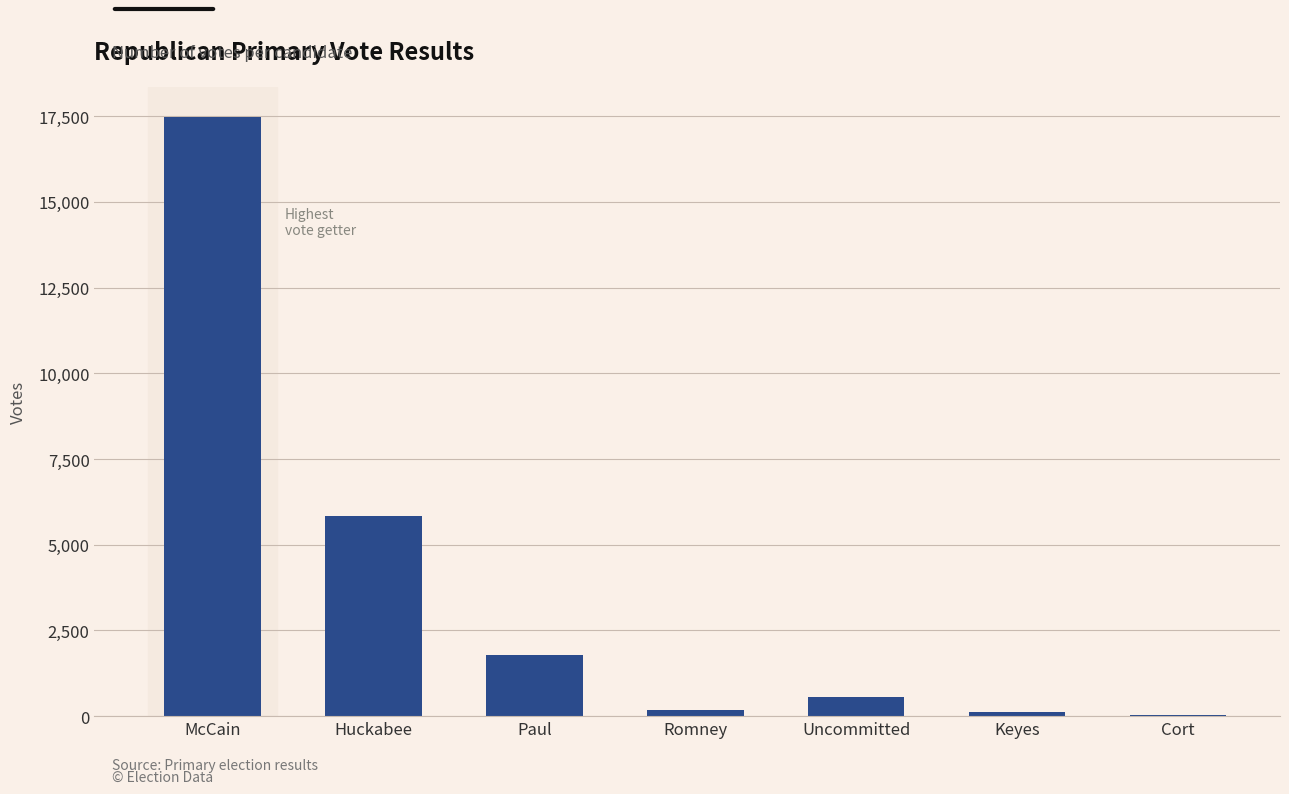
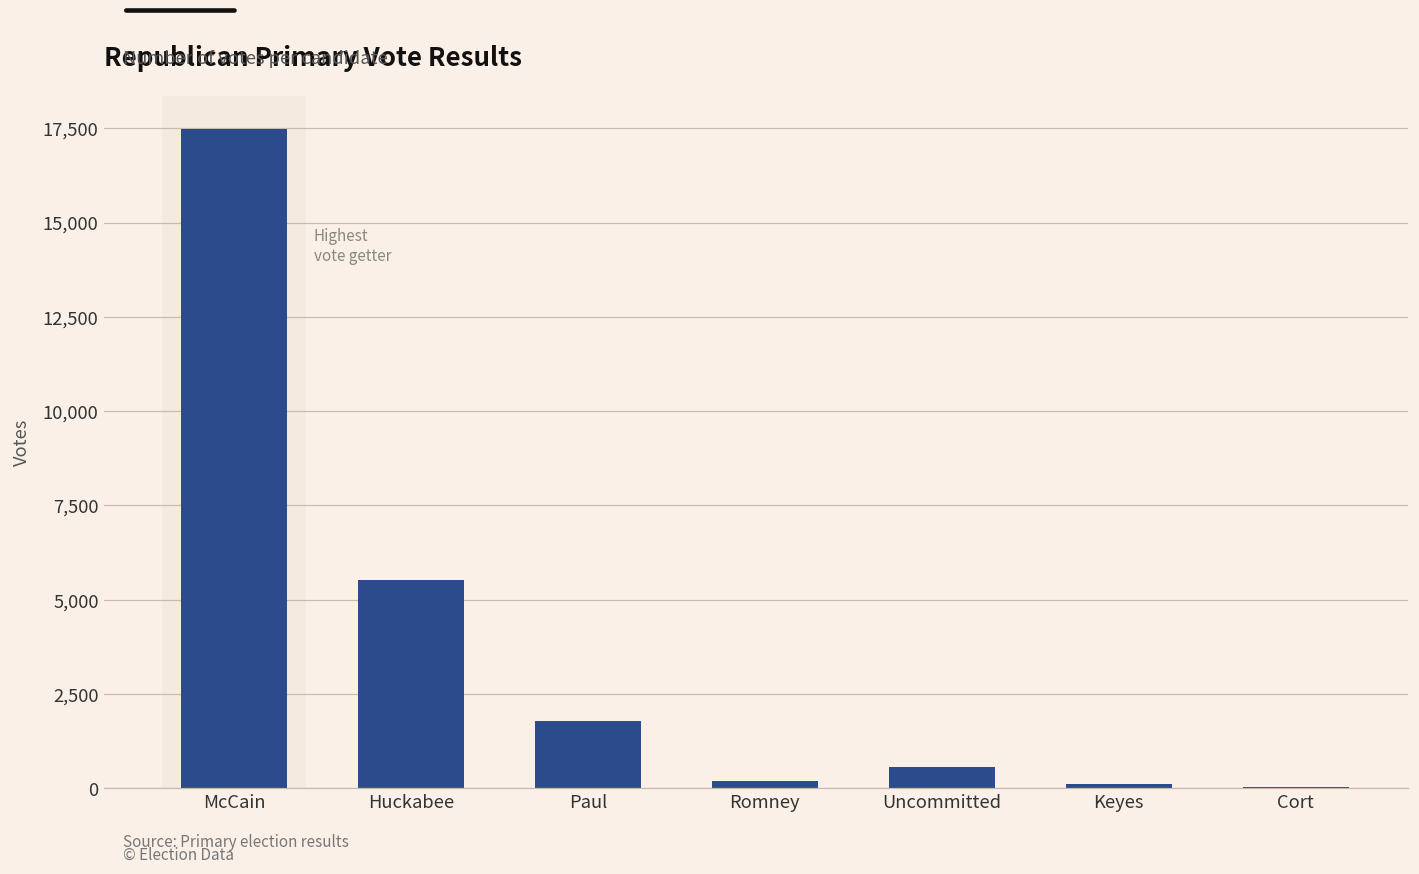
Huckabee: 5,800 -> 5,500
